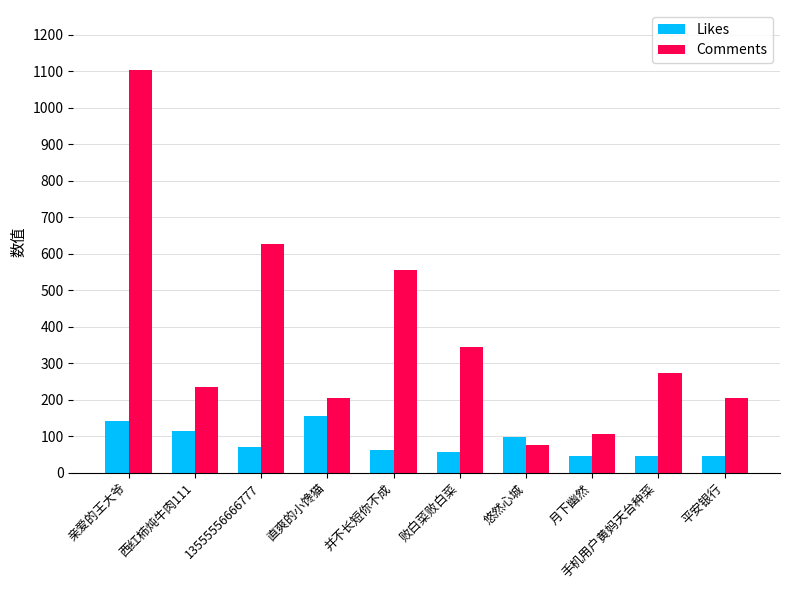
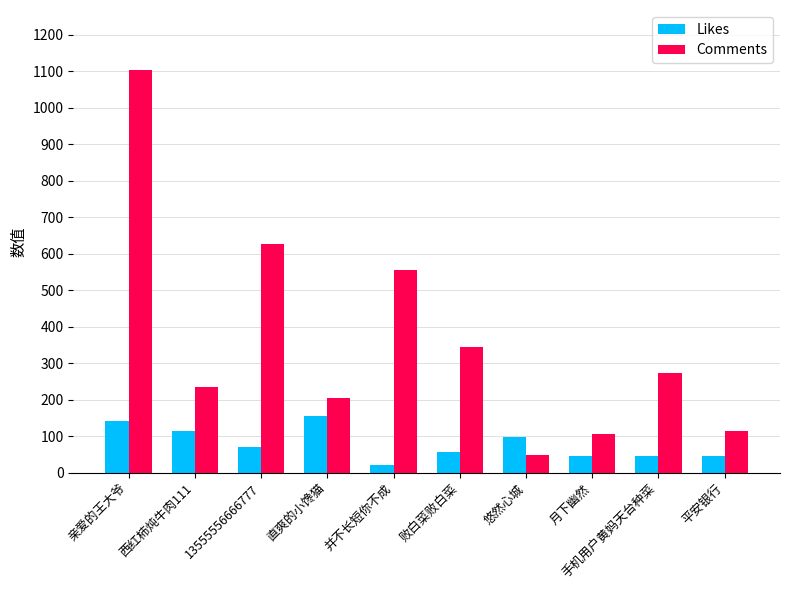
Likes, 并不长短你不成: 60 -> 20
Comments, 悠然心城: 80 -> 50
Comments, 平安银行: 200 -> 120
